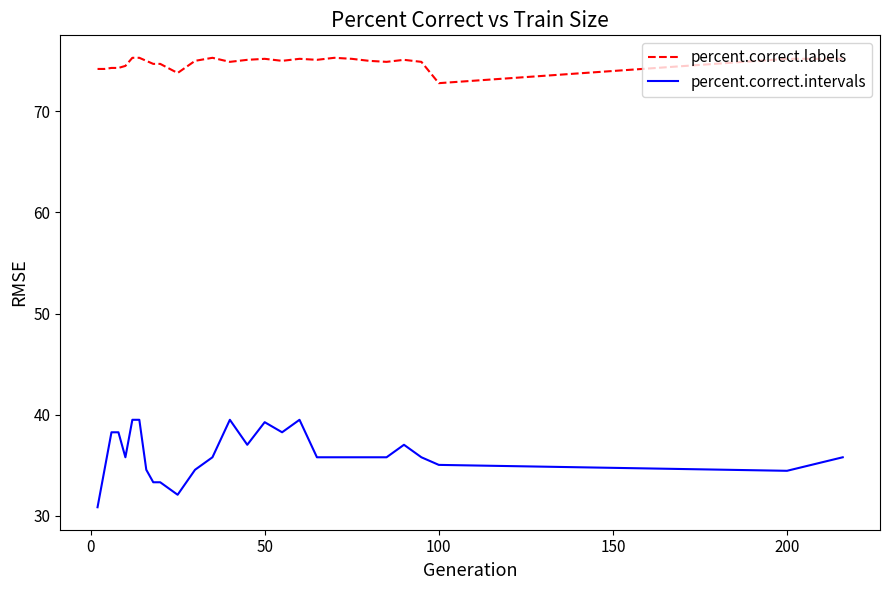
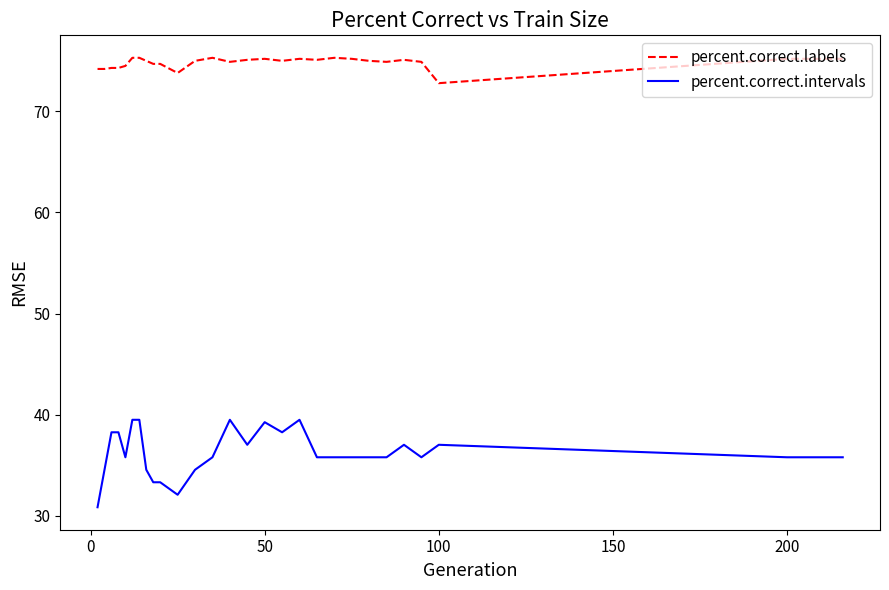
percent.correct.intervals, 100: 35.0 -> 37.0
percent.correct.intervals, 200: 34.5 -> 35.8
